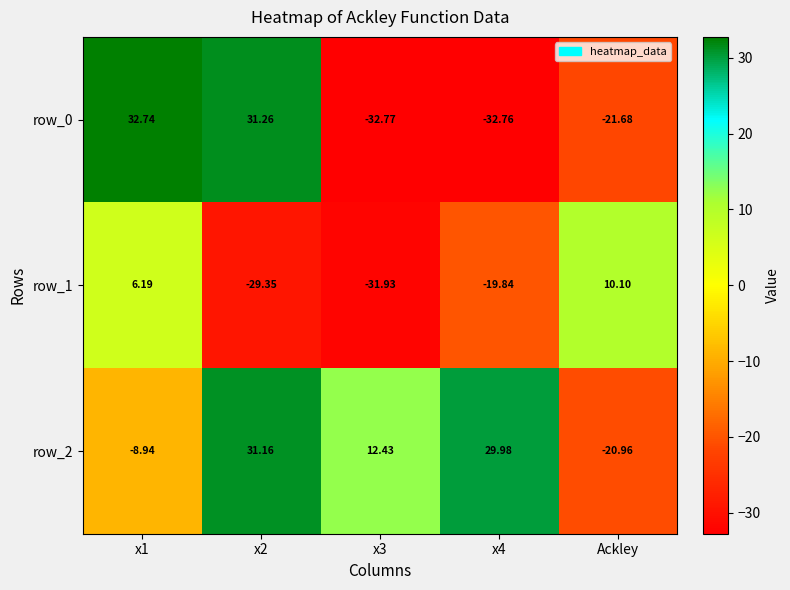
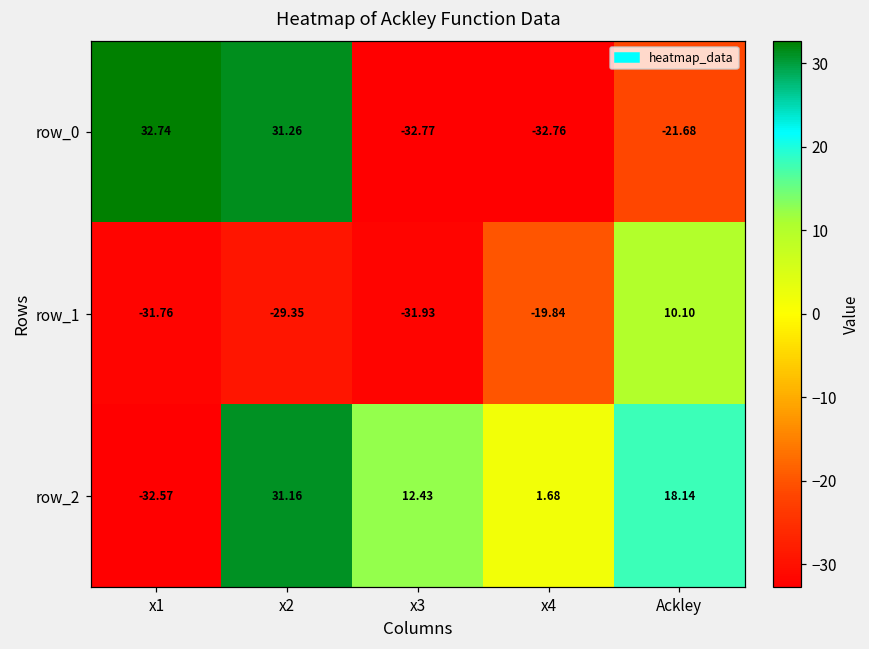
row_1, x1: 6.19 -> -31.76
row_2, x1: -8.94 -> -32.57
row_2, x4: 29.98 -> 1.68
row_2, Ackley: -20.96 -> 18.14
